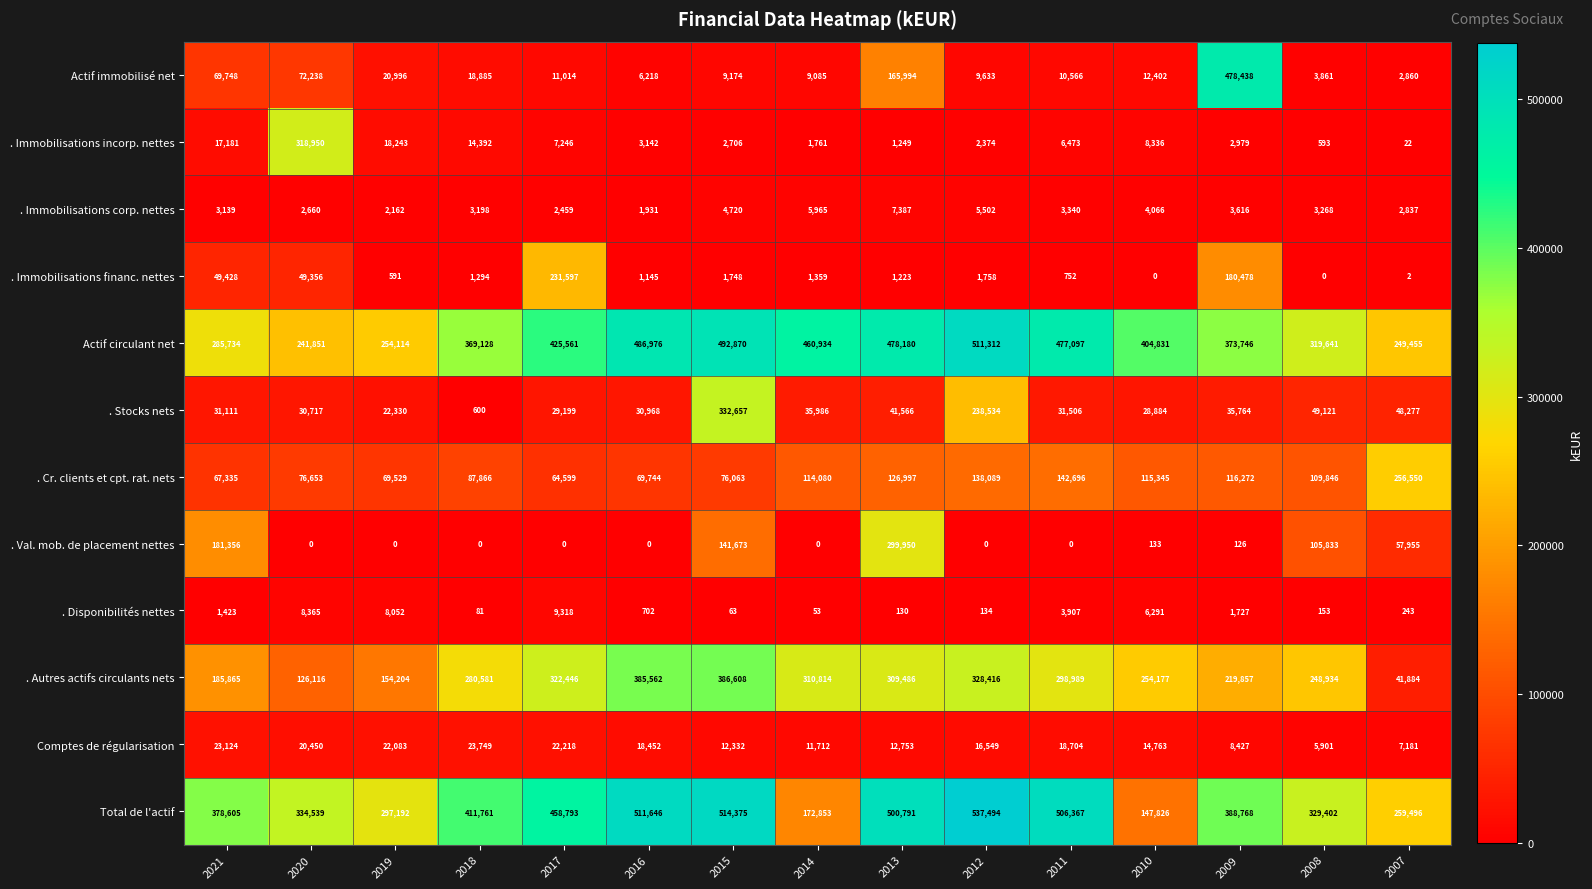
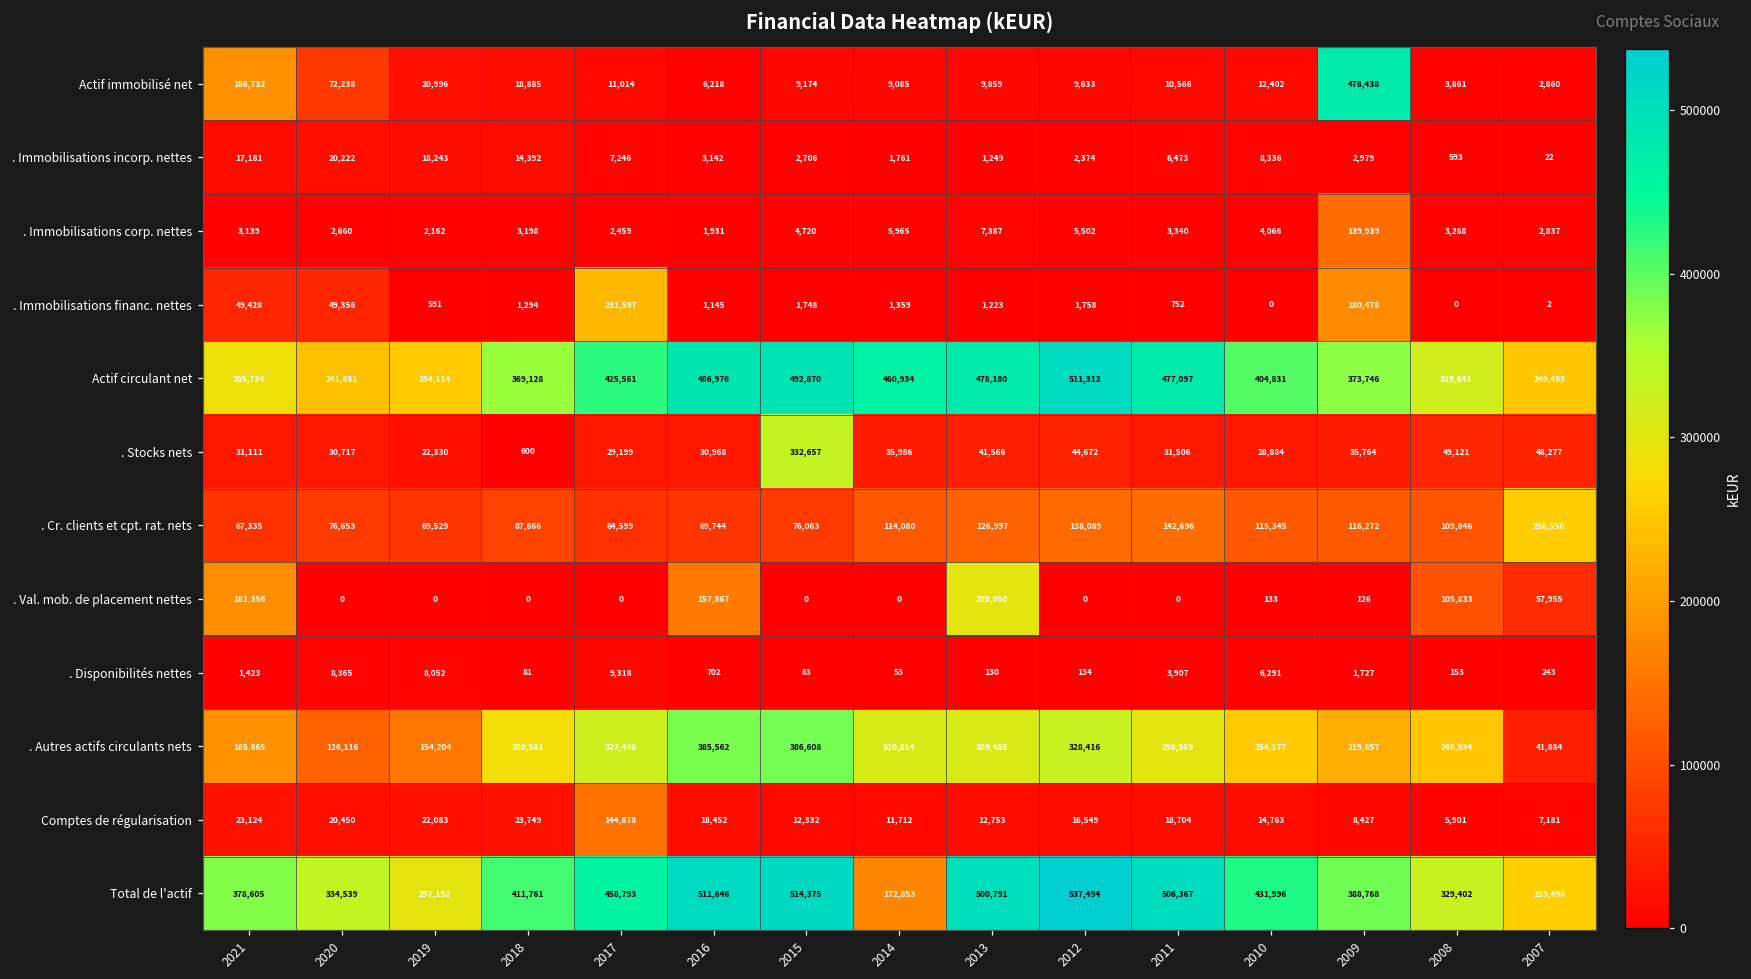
Actif immobilisé net, 2021: 69,748 -> 186,732
Actif immobilisé net, 2013: 165,994 -> 9,859
. Immobilisations incorp. nettes, 2020: 318,950 -> 20,222
. Immobilisations corp. nettes, 2009: 3,616 -> 139,939
. Stocks nets, 2012: 238,534 -> 44,672
. Val. mob. de placement nettes, 2016: 0 -> 157,867
. Val. mob. de placement nettes, 2015: 141,673 -> 0
Comptes de régularisation, 2017: 22,218 -> 144,878
Total de l'actif, 2010: 147,826 -> 431,996
